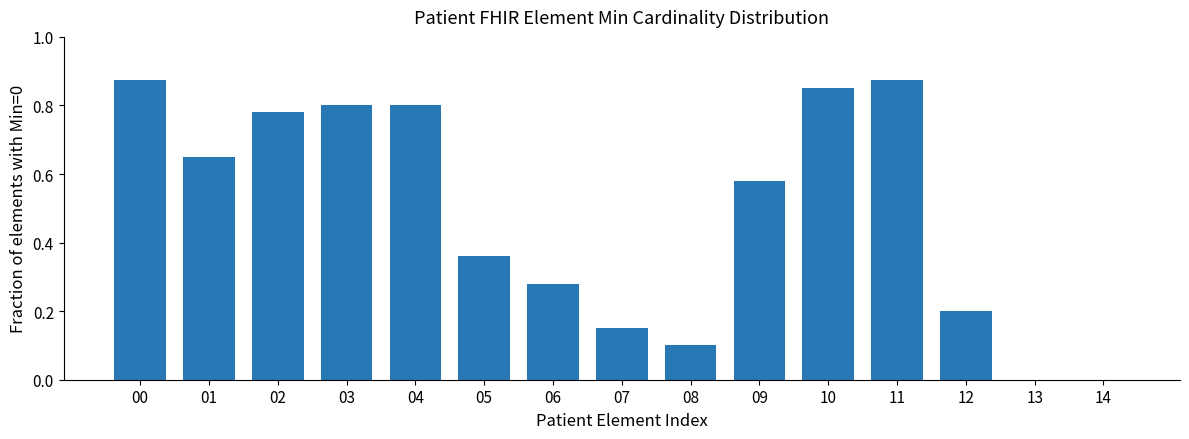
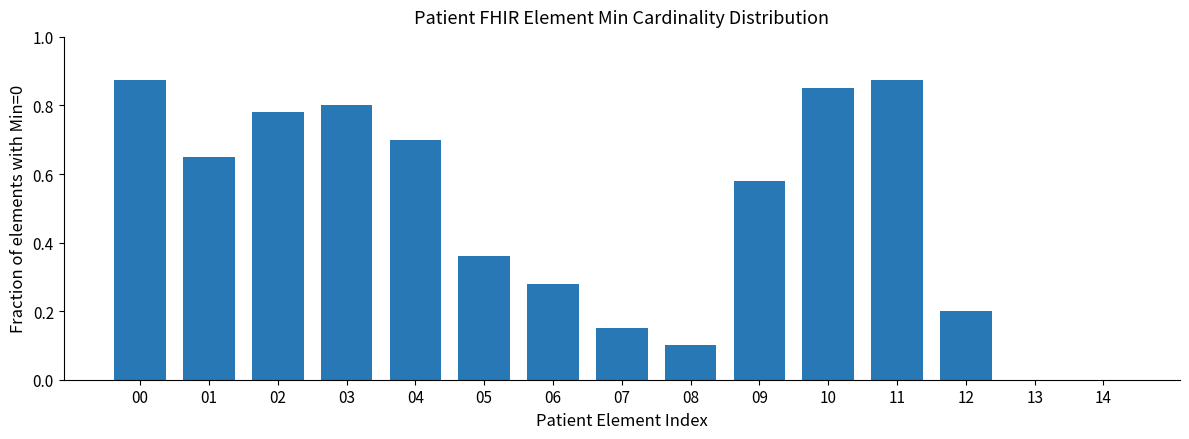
04: 0.8 -> 0.7
